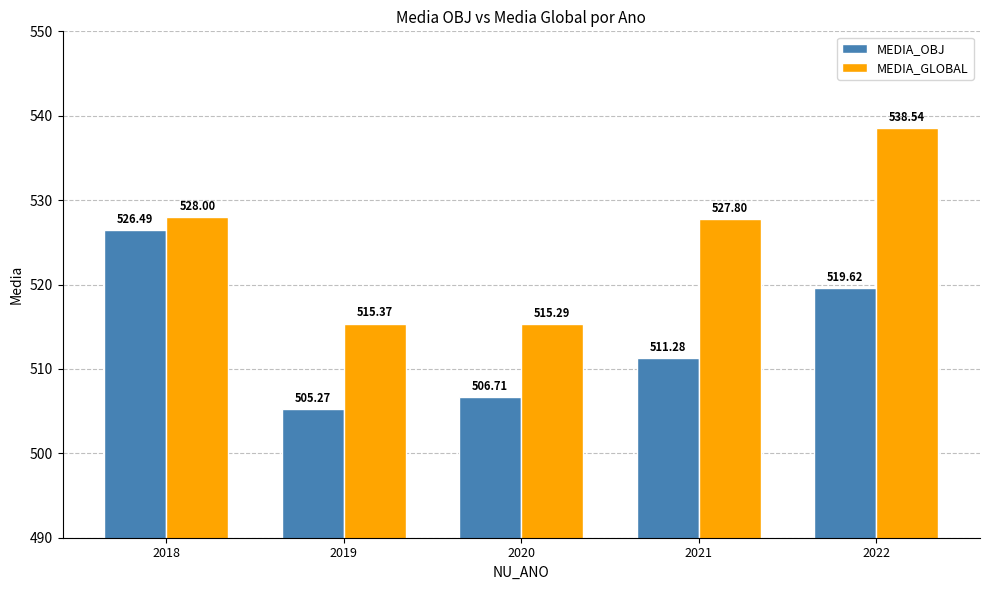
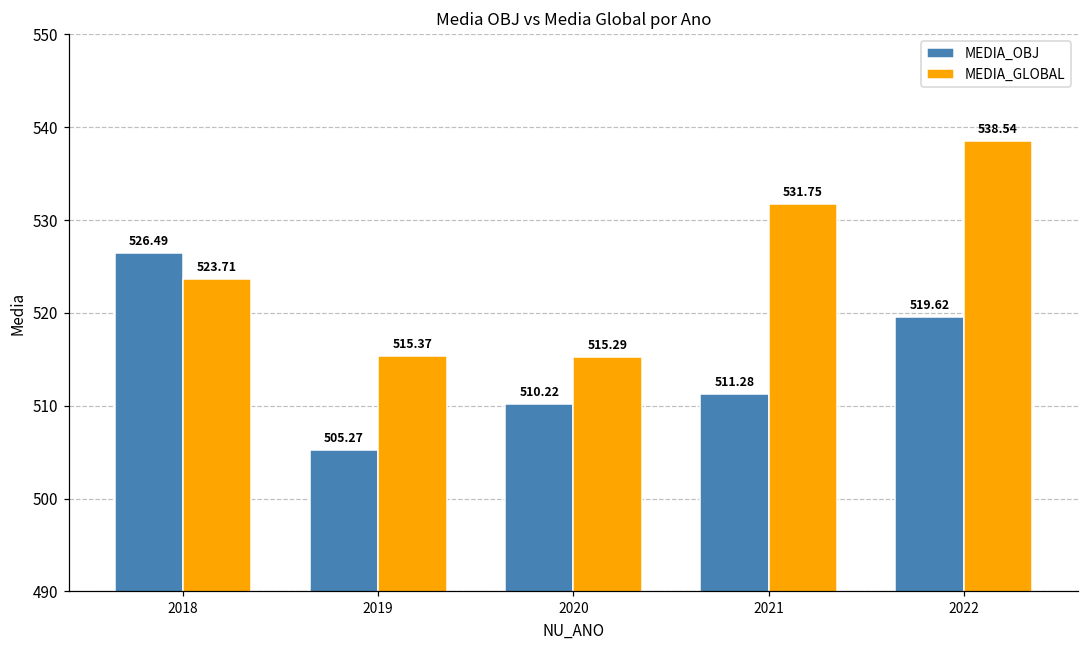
MEDIA_GLOBAL, 2018: 528.00 -> 523.71
MEDIA_OBJ, 2020: 506.71 -> 510.22
MEDIA_GLOBAL, 2021: 527.80 -> 531.75
